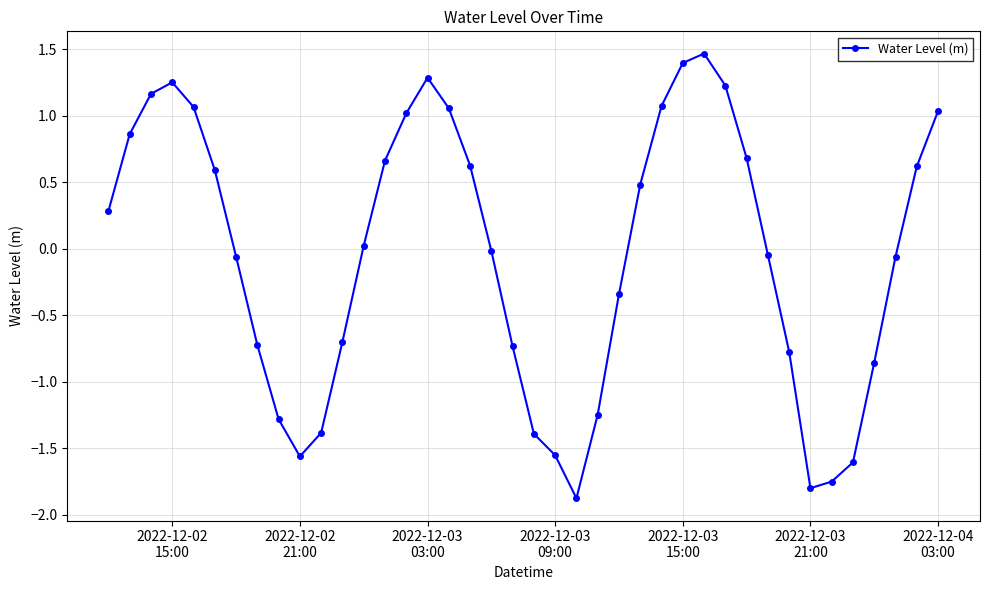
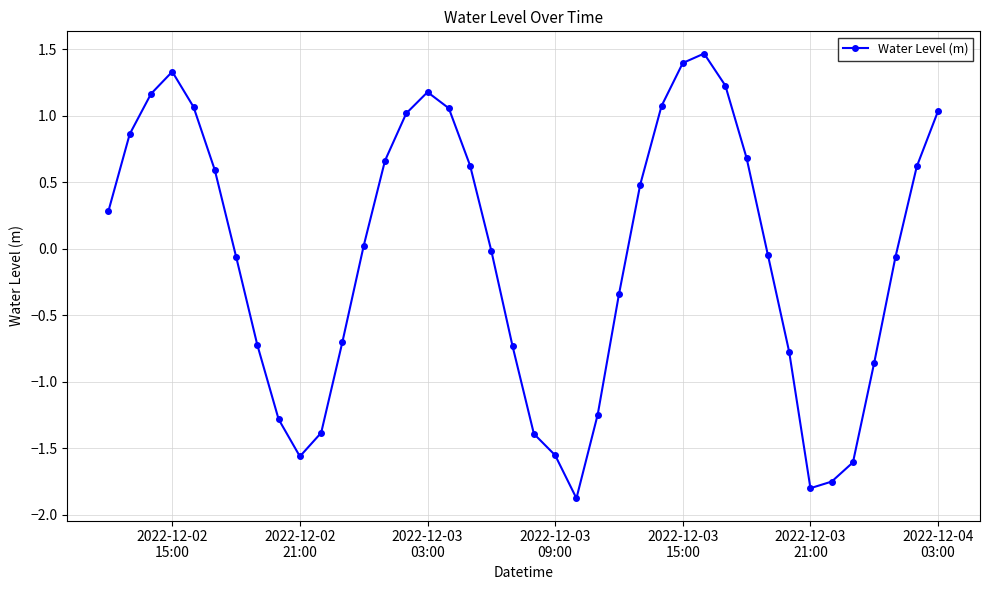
2022-12-02 15:00: 1.25 -> 1.33
2022-12-03 03:00: 1.29 -> 1.18
